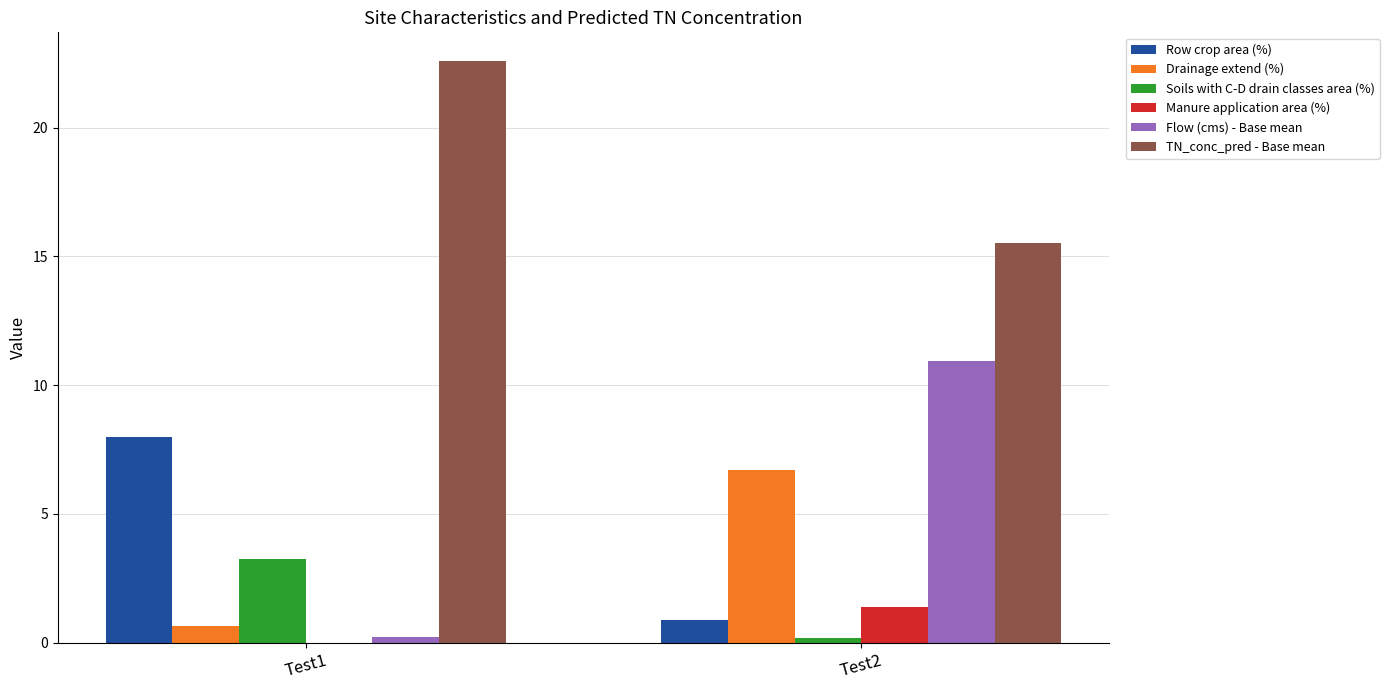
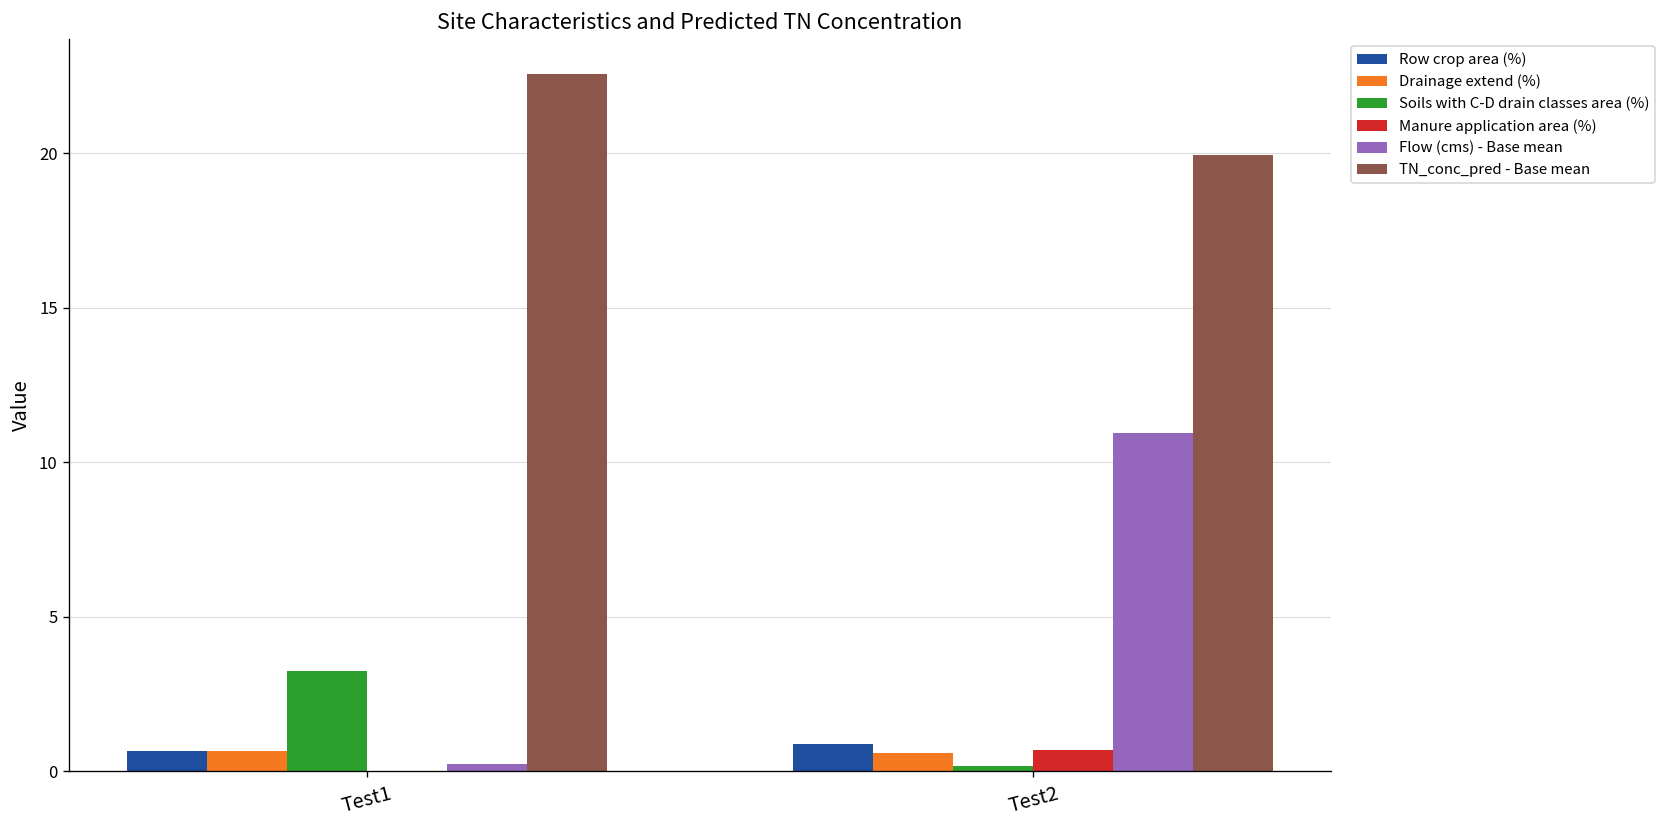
Row crop area (%), Test1: 8.0 -> 0.7
Drainage extend (%), Test2: 6.7 -> 0.6
Manure application area (%), Test2: 1.4 -> 0.7
TN_conc_pred - Base mean, Test2: 15.5 -> 19.9
